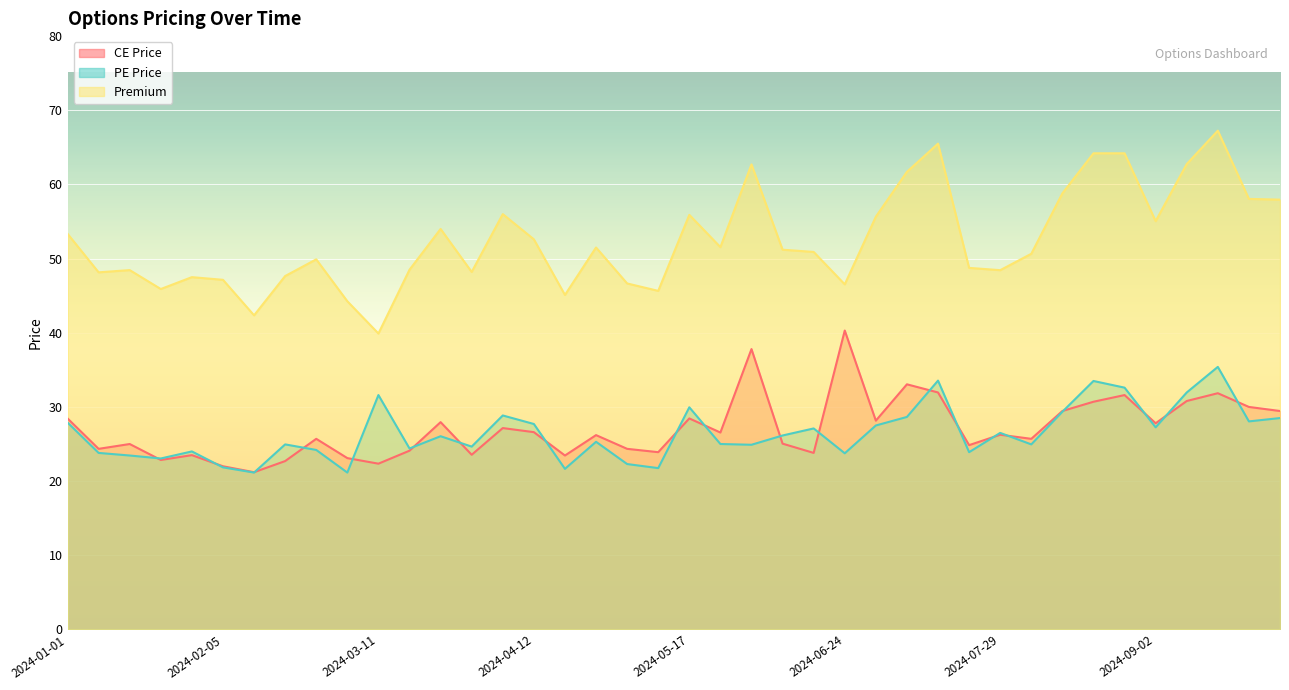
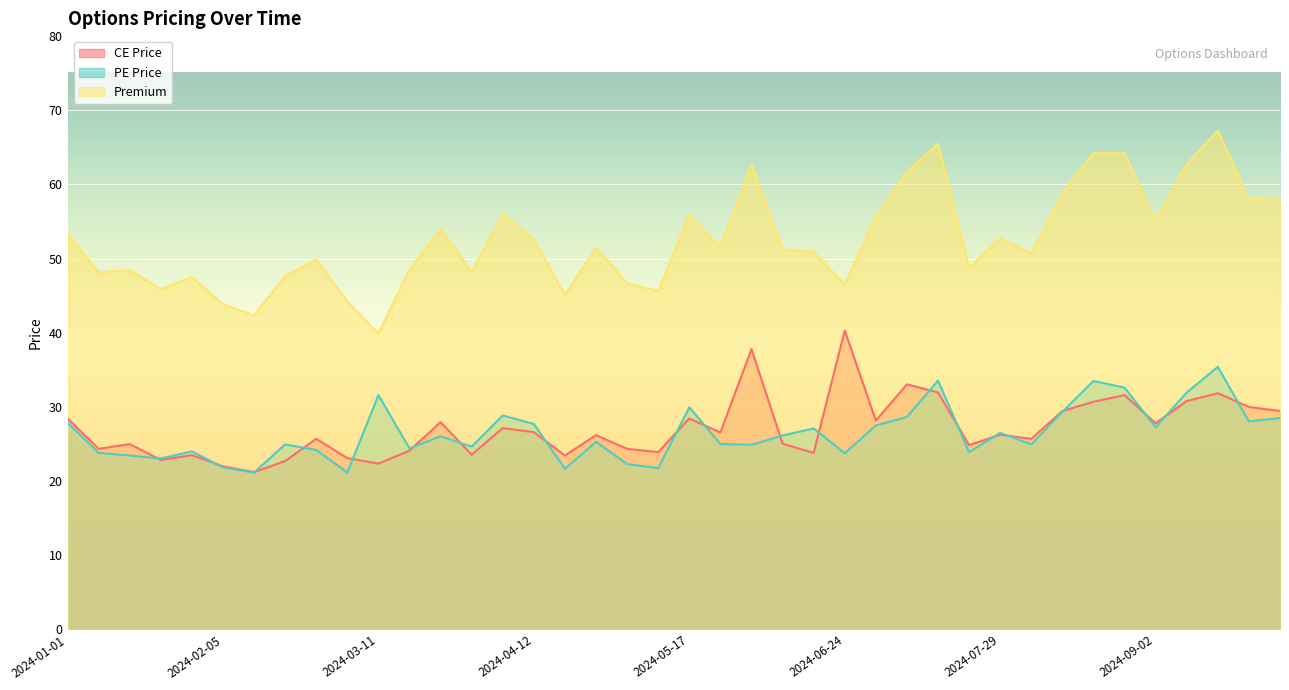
Premium, 2024-02-05: 47 -> 44
Premium, 2024-07-29: 48 -> 53
